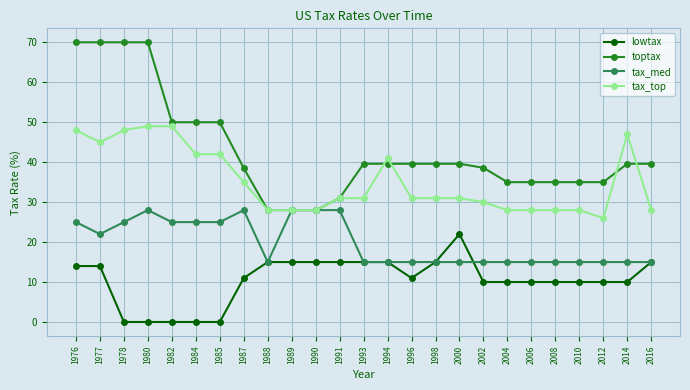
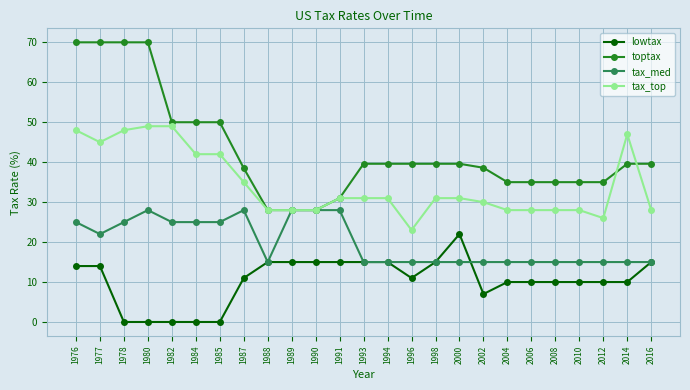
tax_top, 1994: 41 -> 31
tax_top, 1996: 31 -> 23
lowtax, 2002: 10 -> 7
